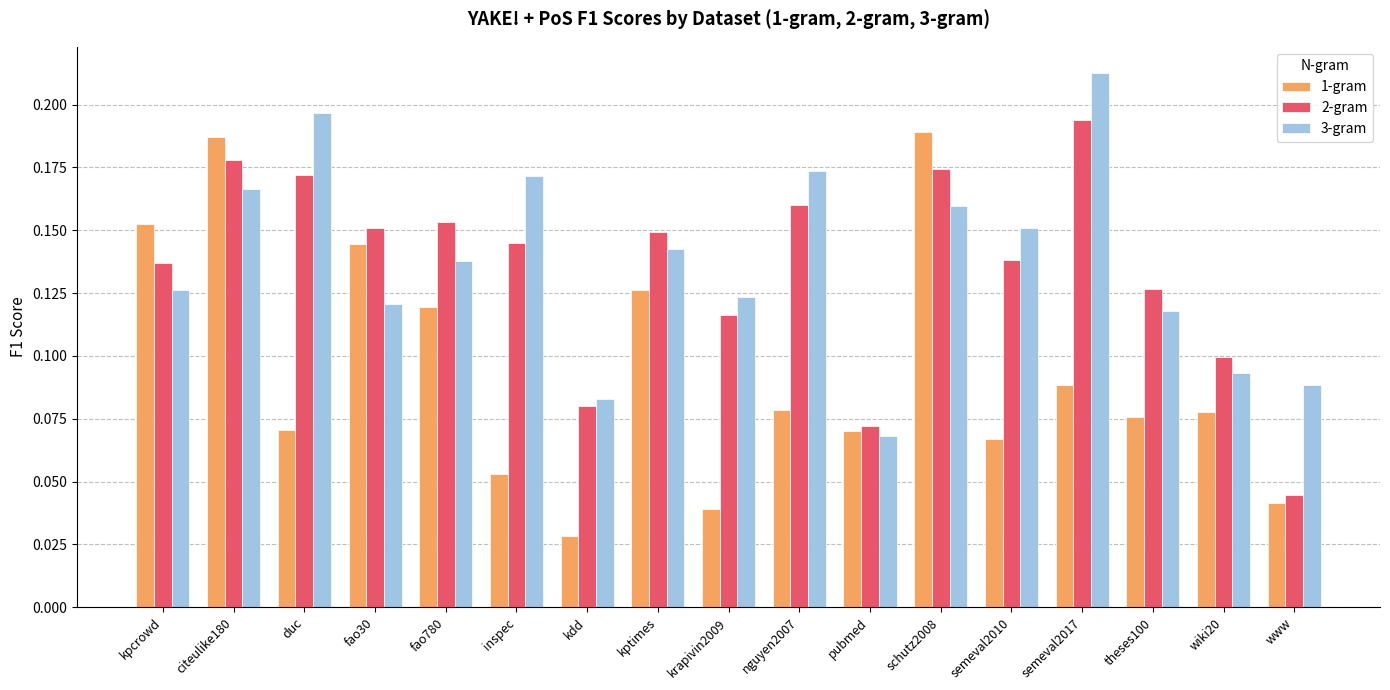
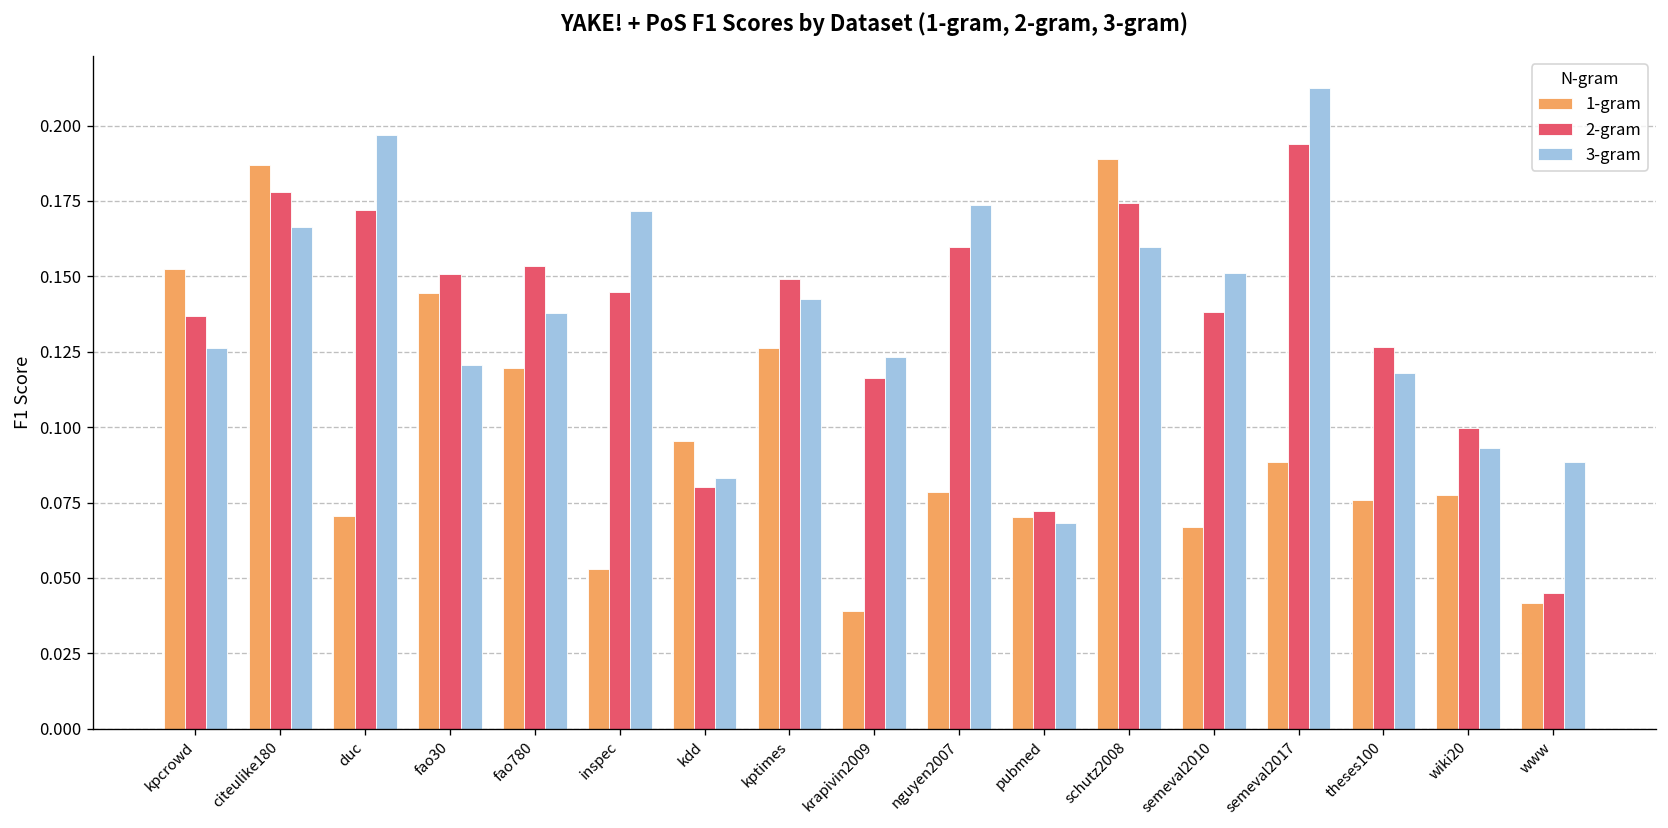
1-gram, kdd: 0.028 -> 0.095
